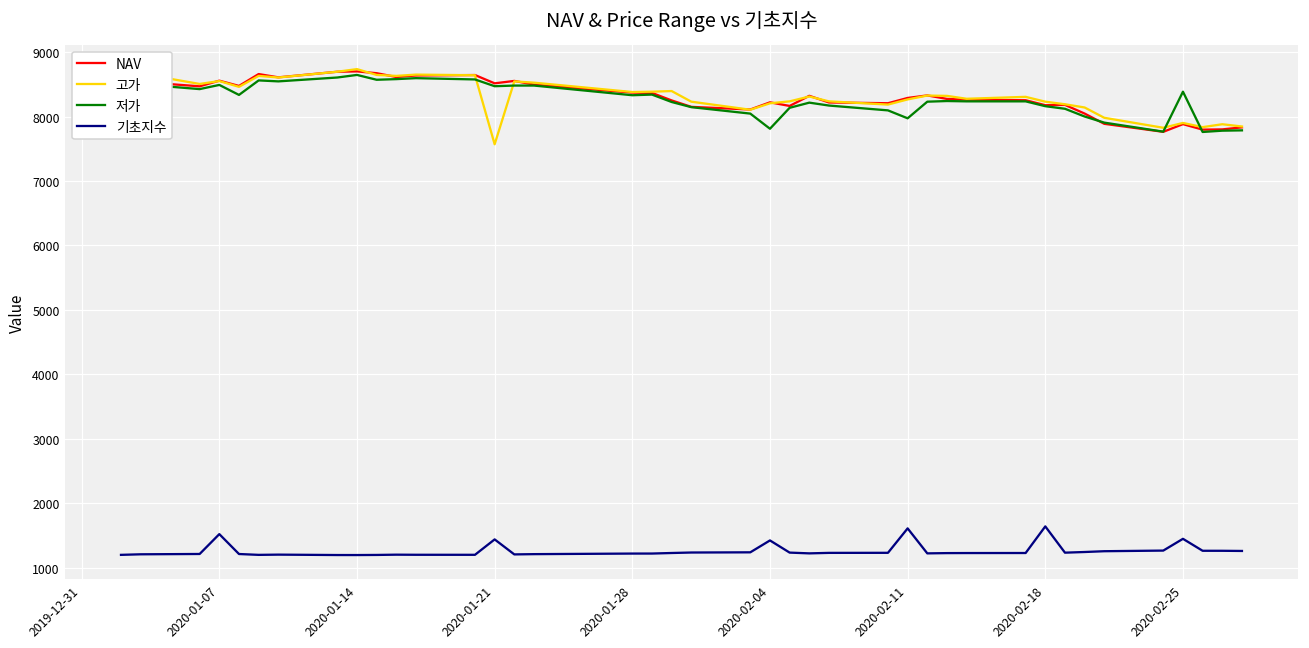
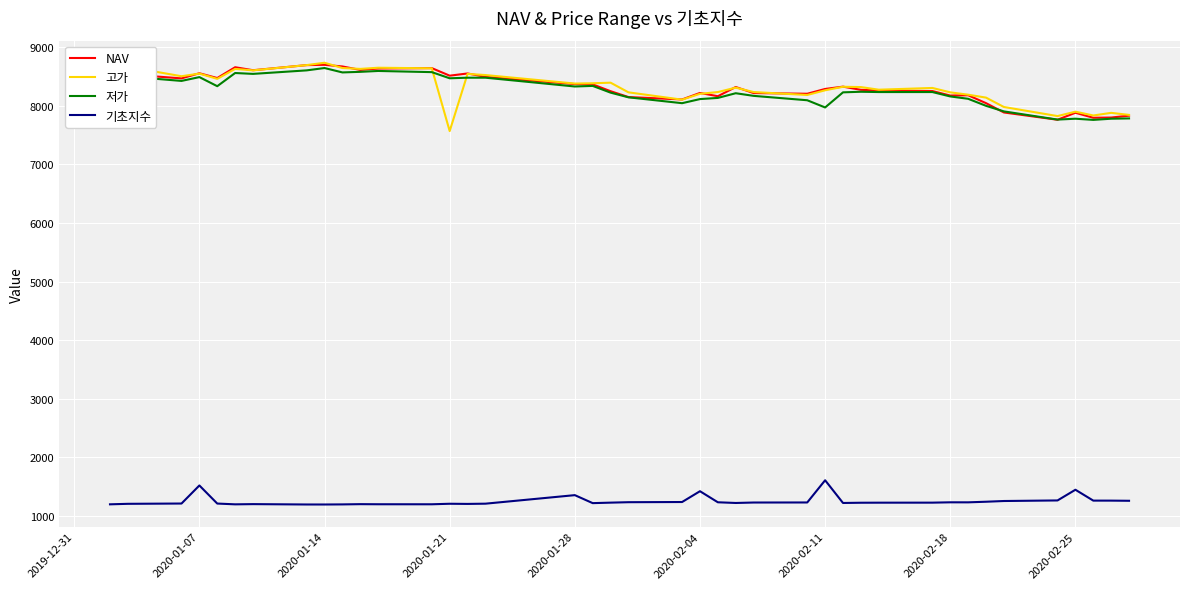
기초지수, 2020-01-21: 1400 -> 1200
기초지수, 2020-01-28: 1200 -> 1400
저가, 2020-02-04: 7800 -> 8100
기초지수, 2020-02-18: 1600 -> 1200
저가, 2020-02-25: 8400 -> 7800
